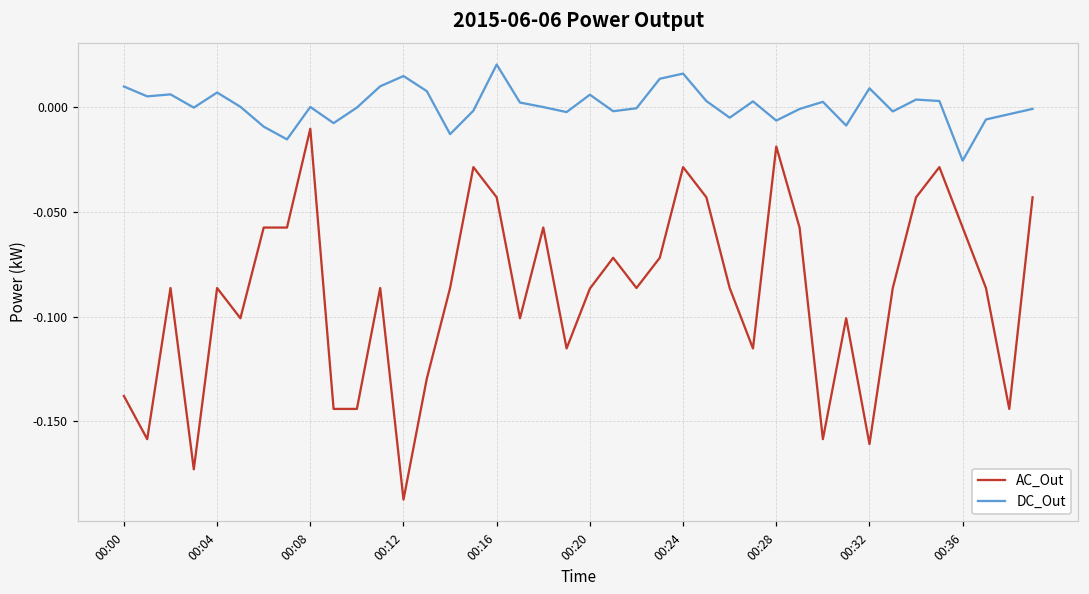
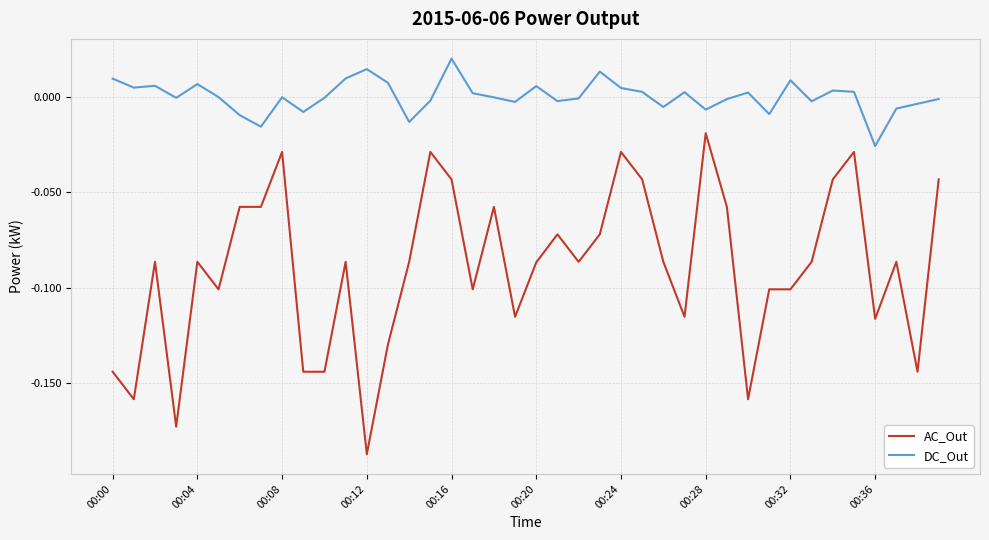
AC_Out, 00:00: -0.138 -> -0.144
AC_Out, 00:08: -0.011 -> -0.029
DC_Out, 00:24: 0.016 -> 0.005
AC_Out, 00:32: -0.161 -> -0.101
AC_Out, 00:36: -0.058 -> -0.116
